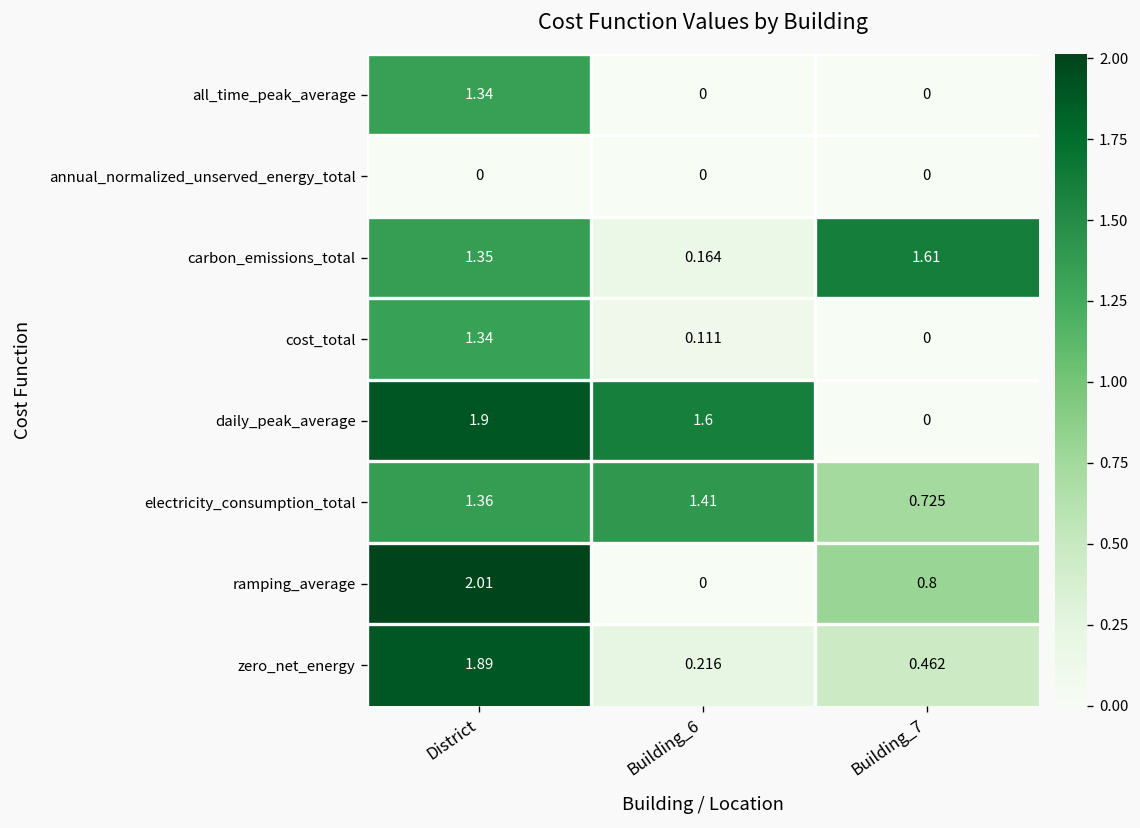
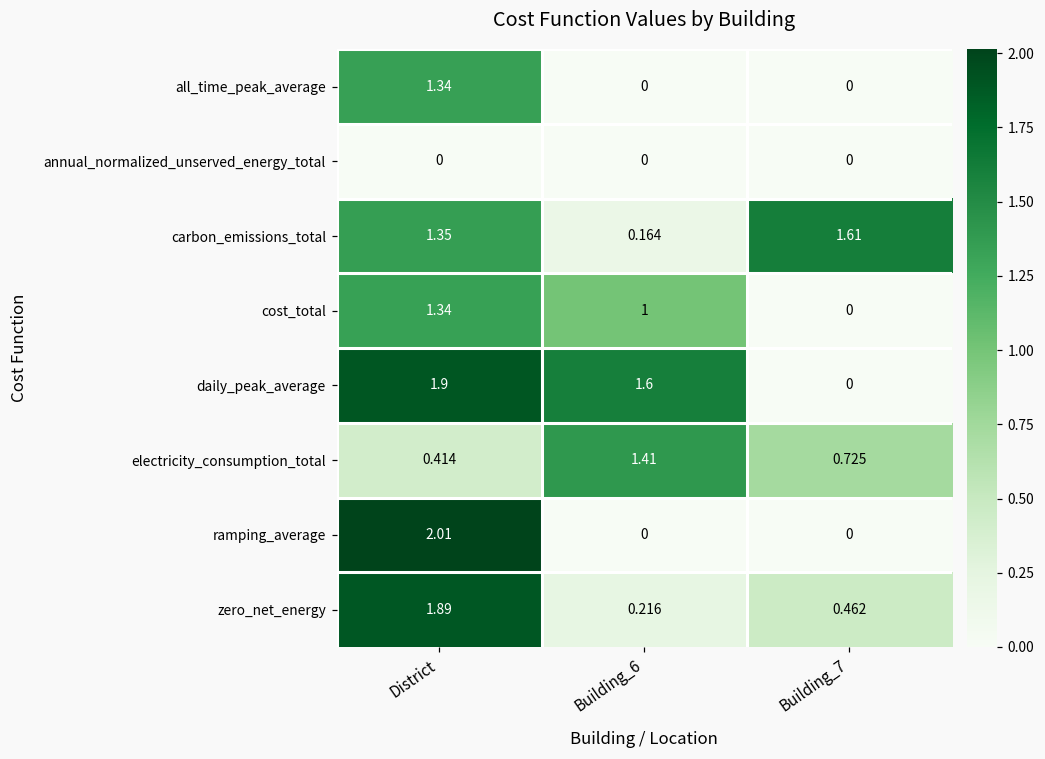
cost_total, Building_6: 0.111 -> 1
electricity_consumption_total, District: 1.36 -> 0.414
ramping_average, Building_7: 0.8 -> 0
